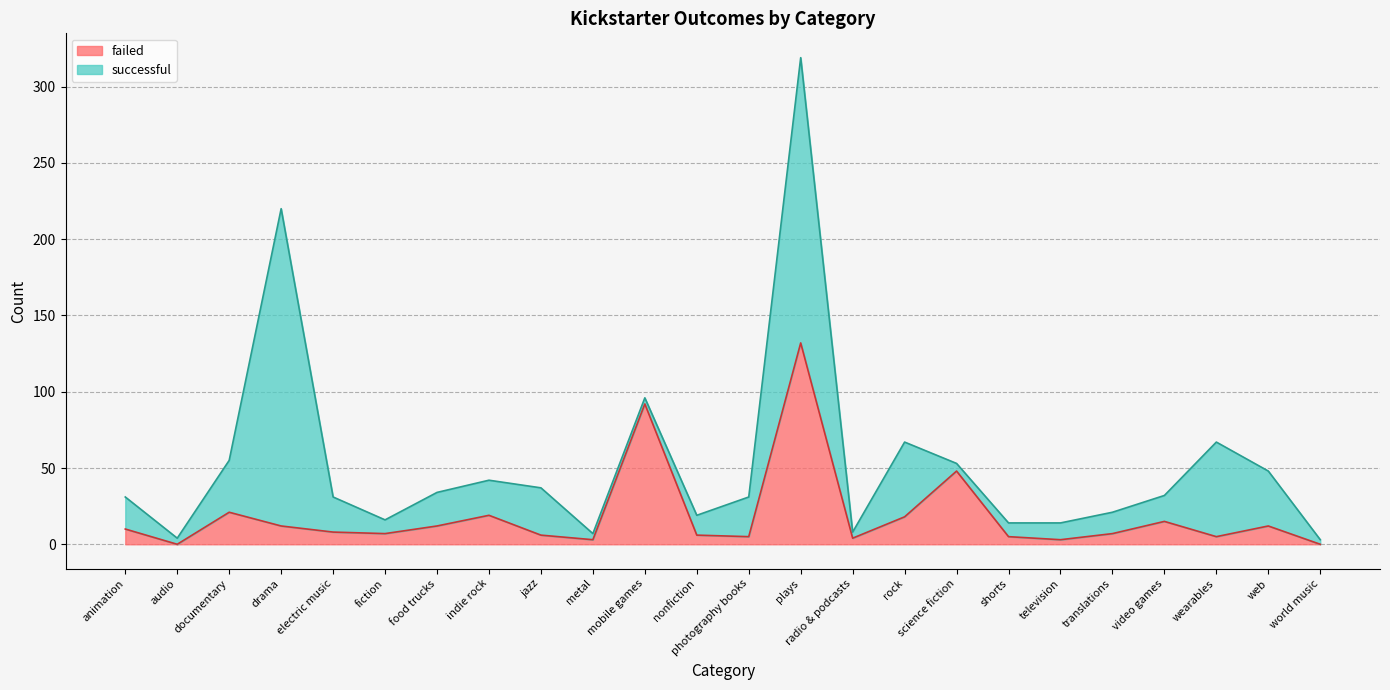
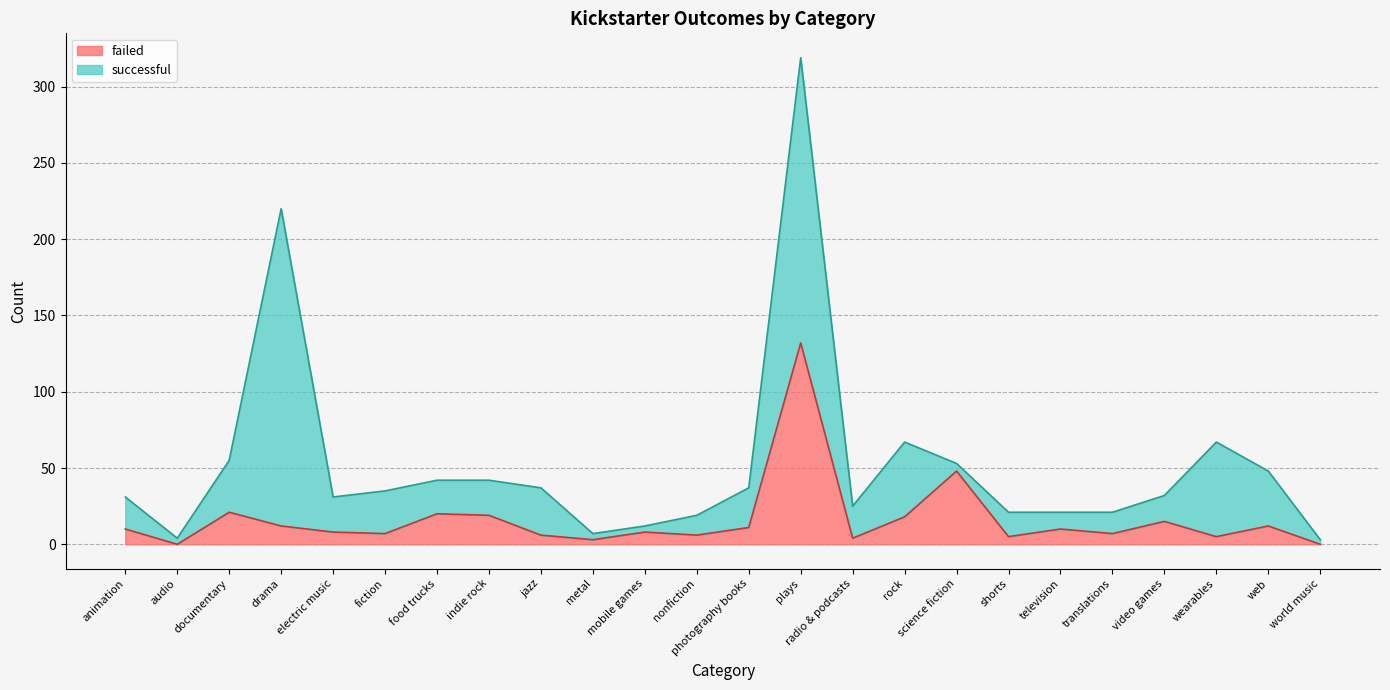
successful, fiction: 9 -> 28
failed, food trucks: 12 -> 20
failed, mobile games: 92 -> 8
failed, photography books: 5 -> 11
successful, radio & podcasts: 4 -> 21
successful, shorts: 9 -> 16
failed, television: 3 -> 10
